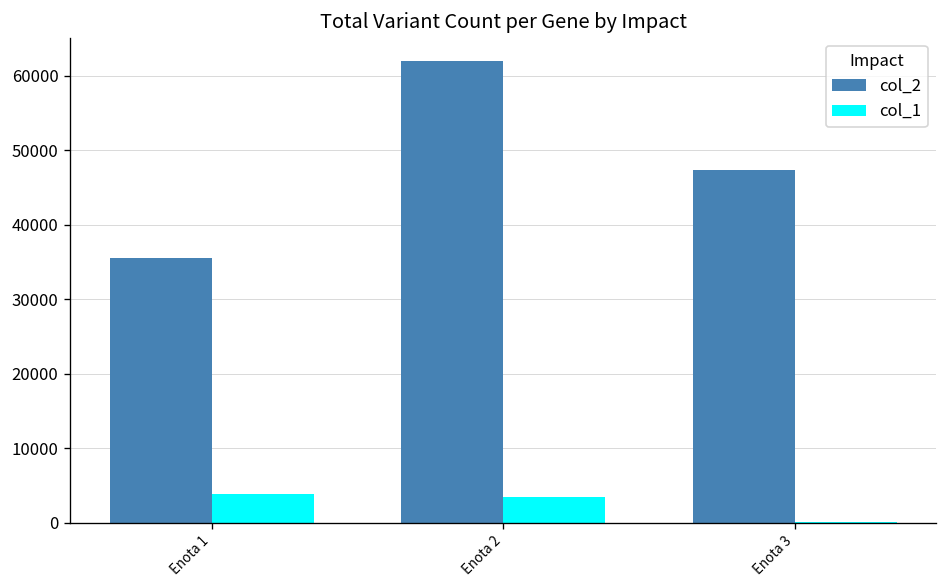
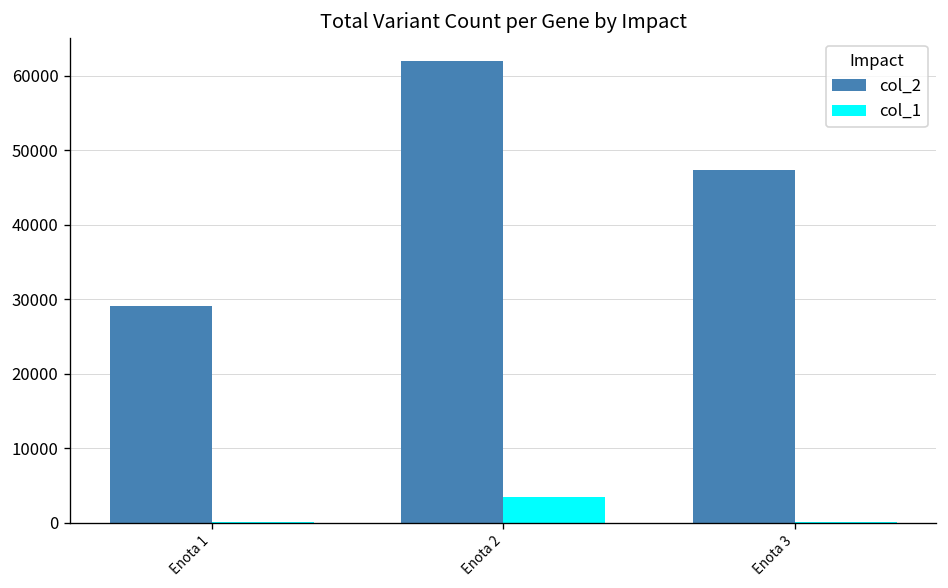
col_2, Enota 1: 36000 -> 29000
col_1, Enota 1: 4000 -> 0
